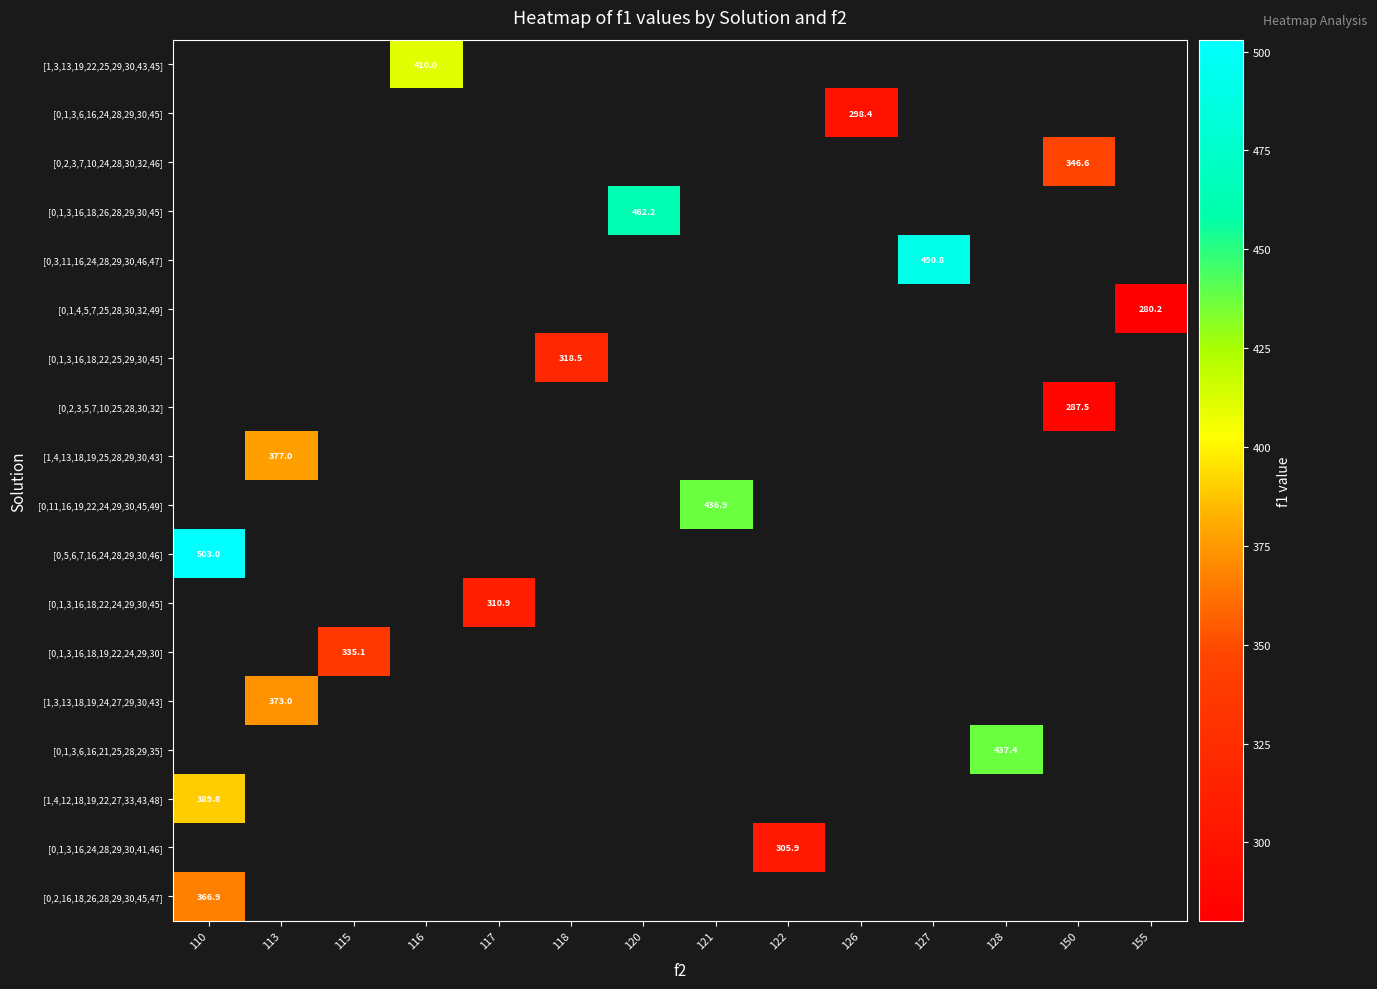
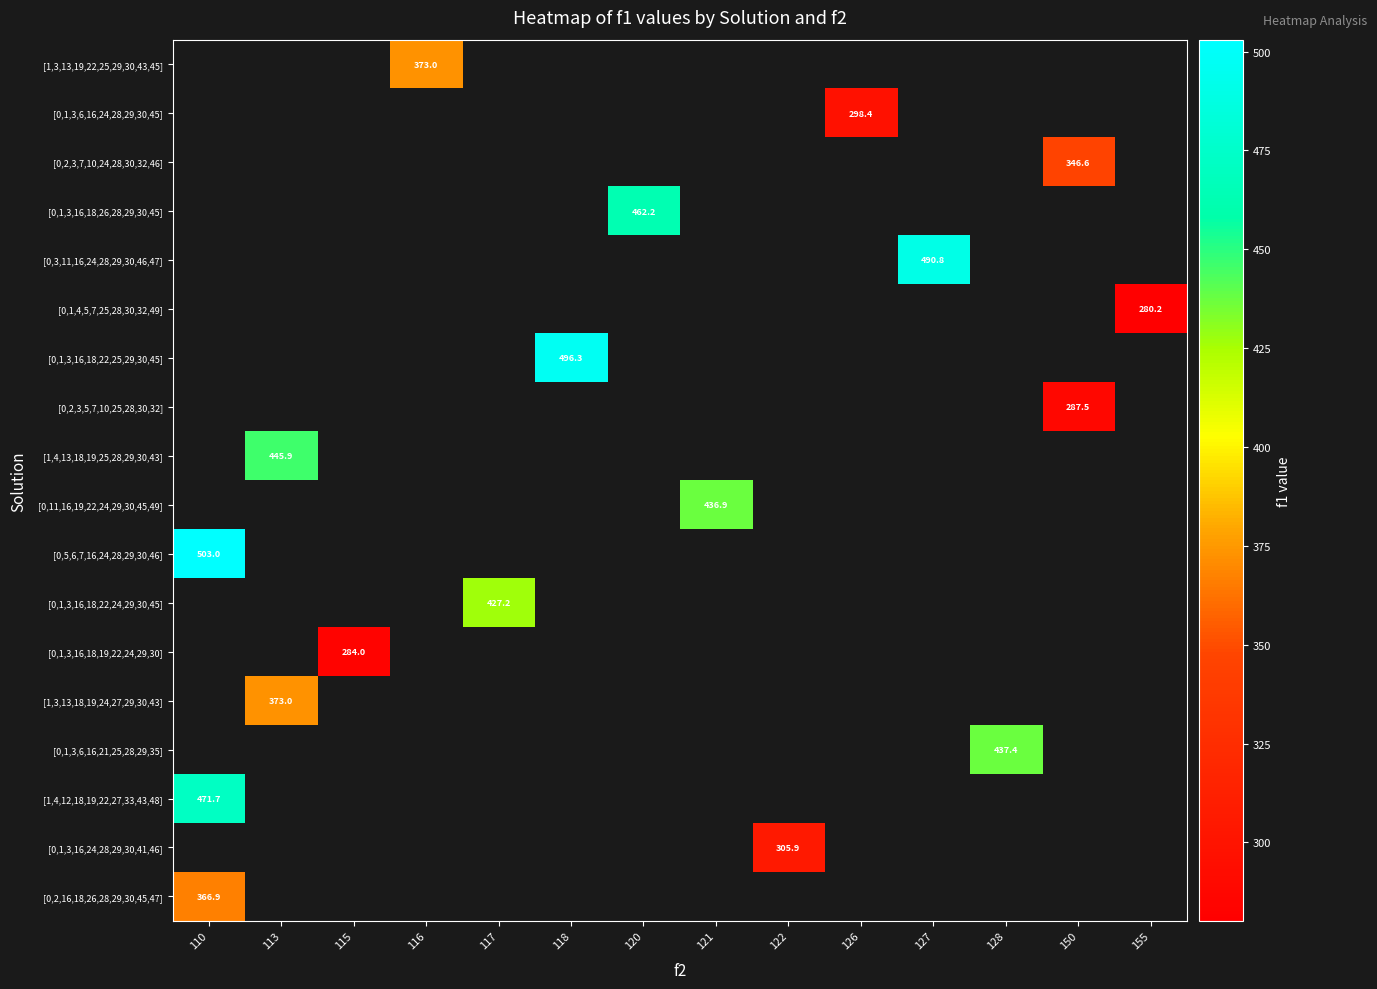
[1,3,13,19,22,25,29,30,43,45], 116: 410.0 -> 373.0
[0,1,3,16,18,22,25,29,30,45], 118: 318.5 -> 496.3
[1,4,13,18,19,25,28,29,30,43], 113: 377.0 -> 445.9
[0,1,3,16,18,22,24,29,30,45], 117: 310.9 -> 427.2
[0,1,3,16,18,19,22,24,29,30], 115: 335.1 -> 284.0
[1,4,12,18,19,22,27,33,43,48], 110: 389.8 -> 471.7
